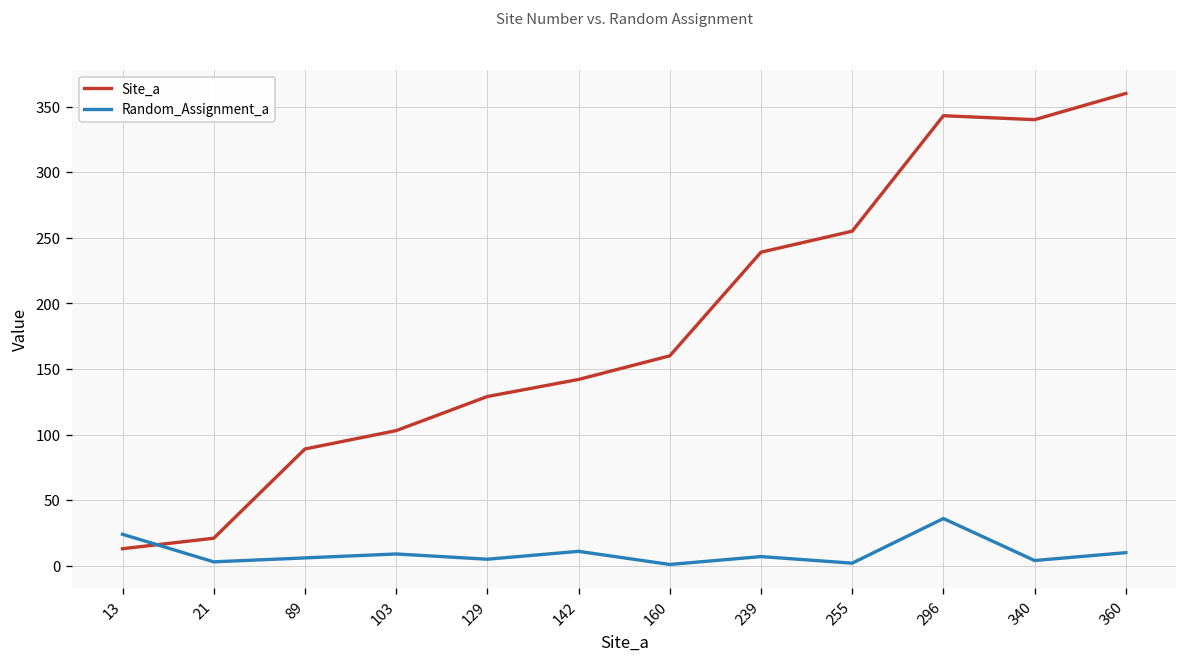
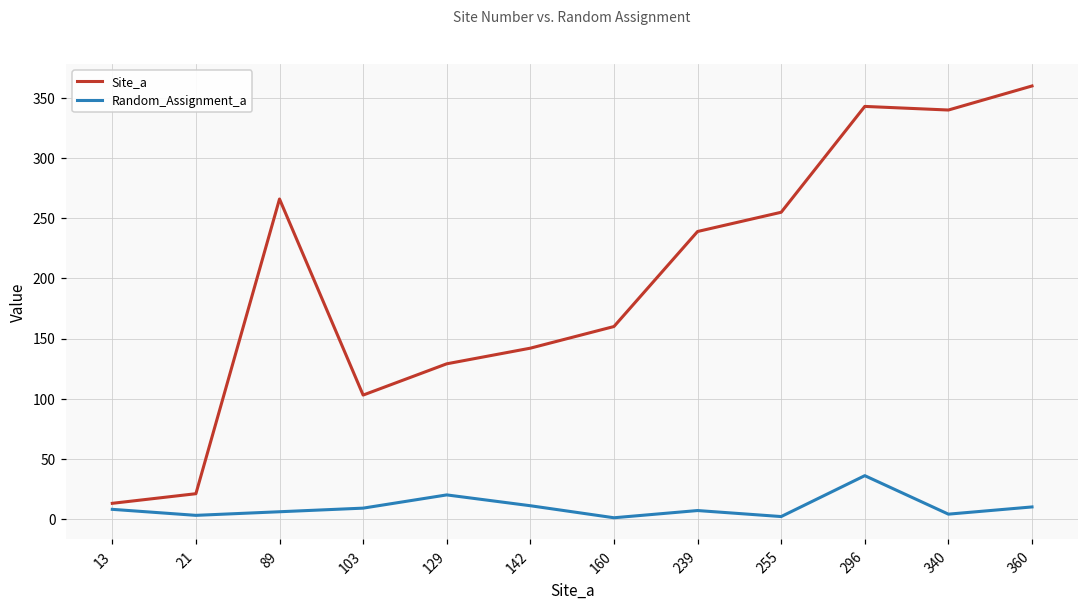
Random_Assignment_a, 13: 24 -> 8
Site_a, 89: 89 -> 266
Random_Assignment_a, 129: 5 -> 20
